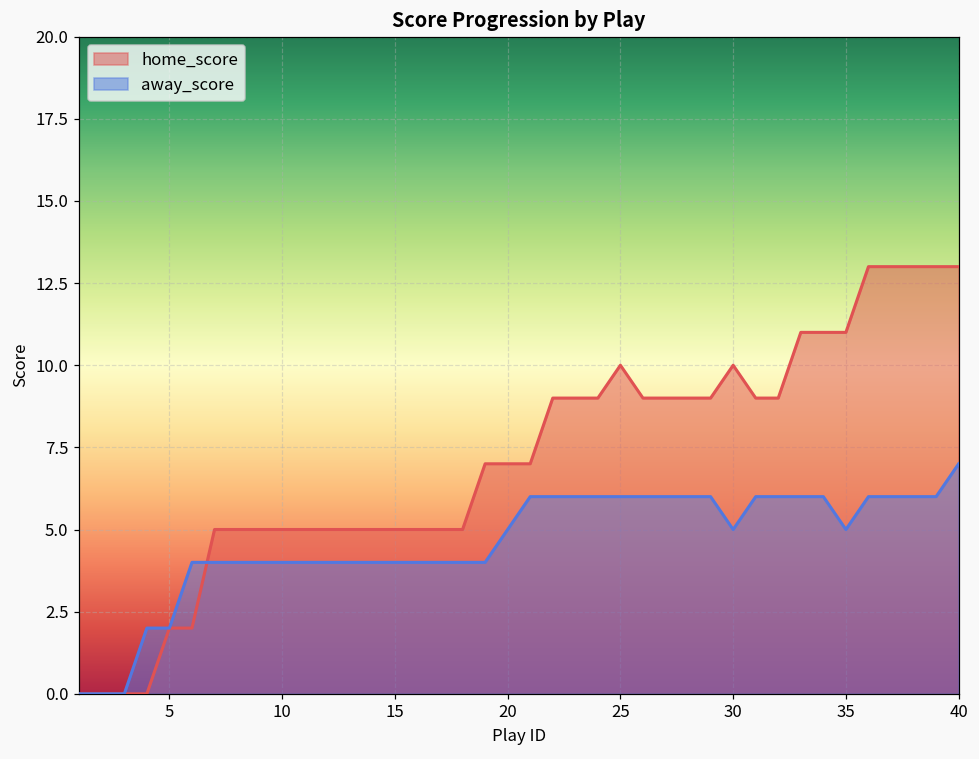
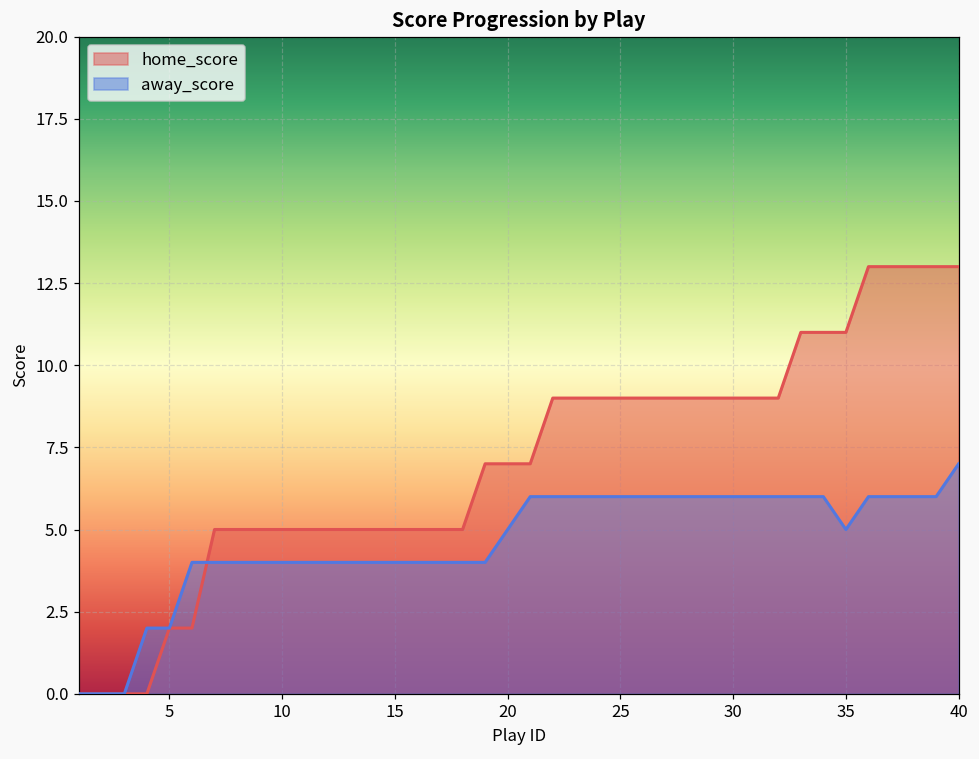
home_score, 25: 10 -> 9
home_score, 30: 10 -> 9
away_score, 30: 5 -> 6
